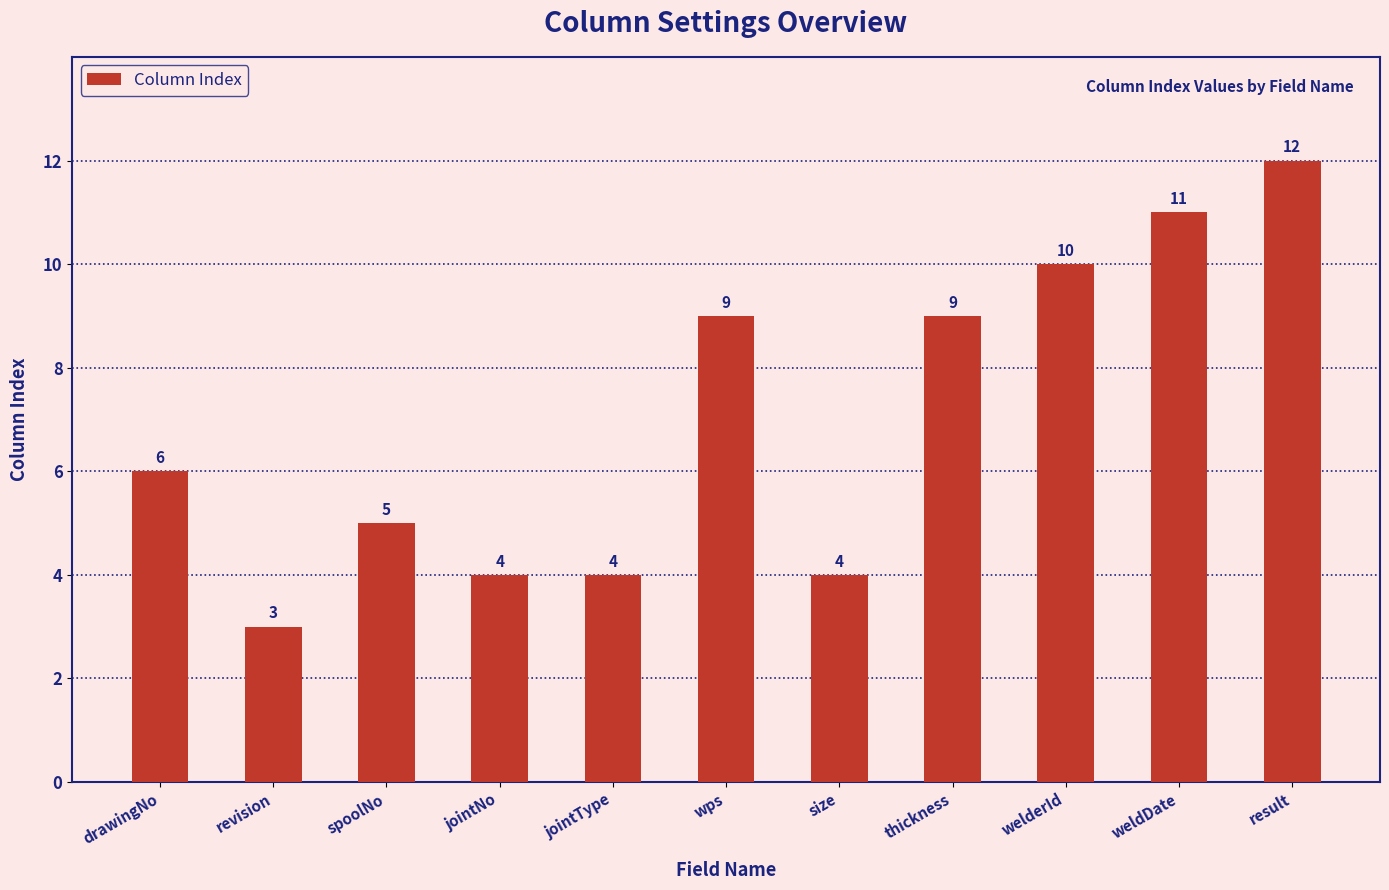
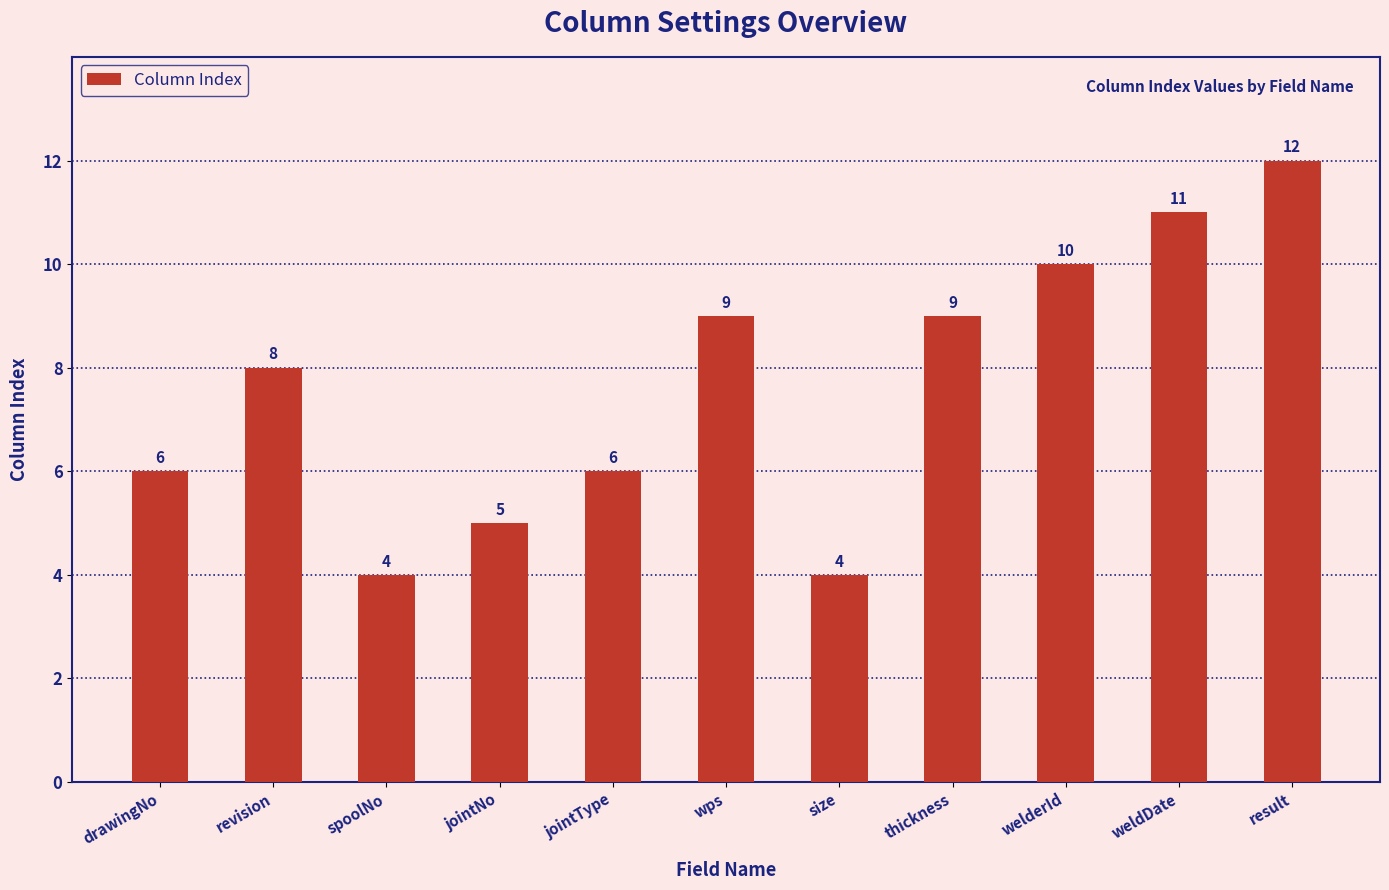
revision: 3 -> 8
spoolNo: 5 -> 4
jointNo: 4 -> 5
jointType: 4 -> 6
